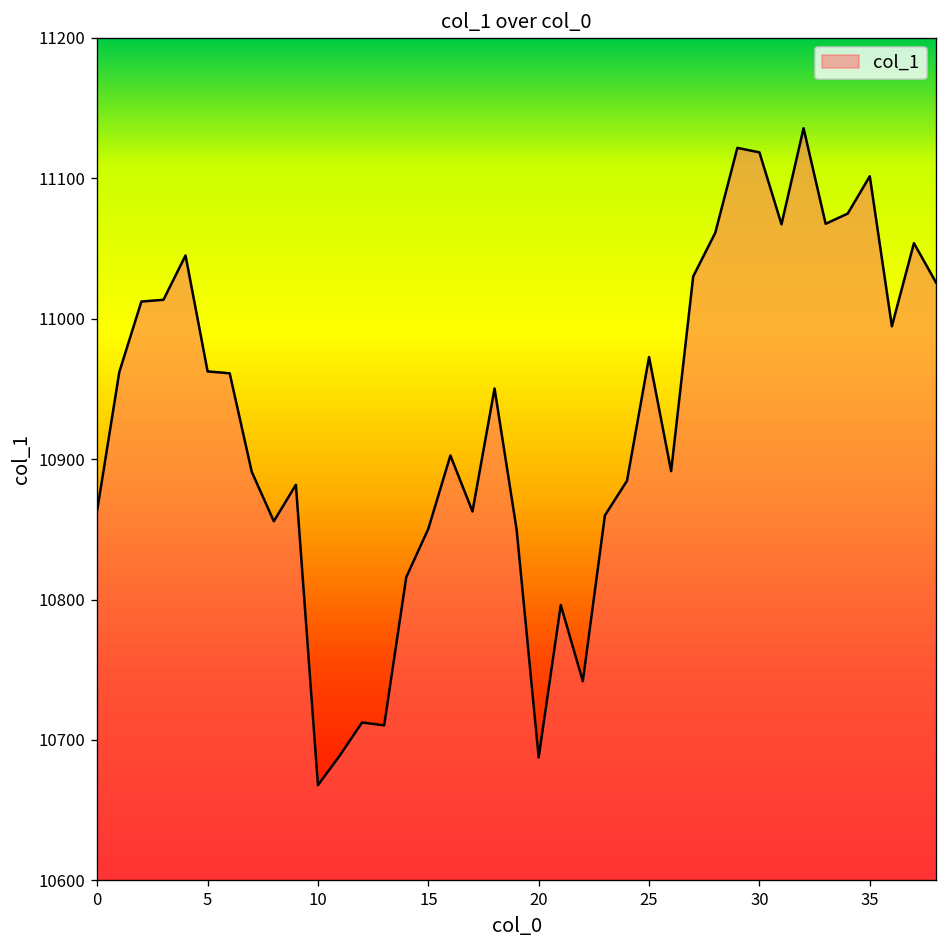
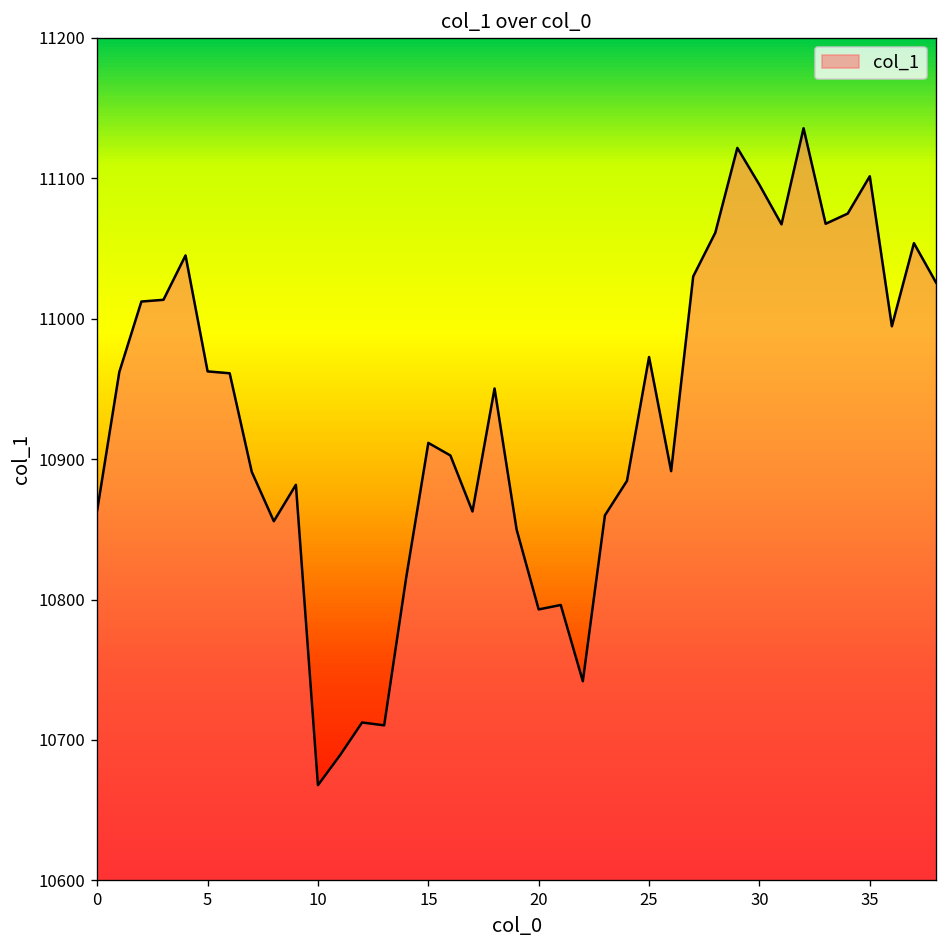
15: 10850 -> 10911
20: 10688 -> 10793
30: 11118 -> 11095
